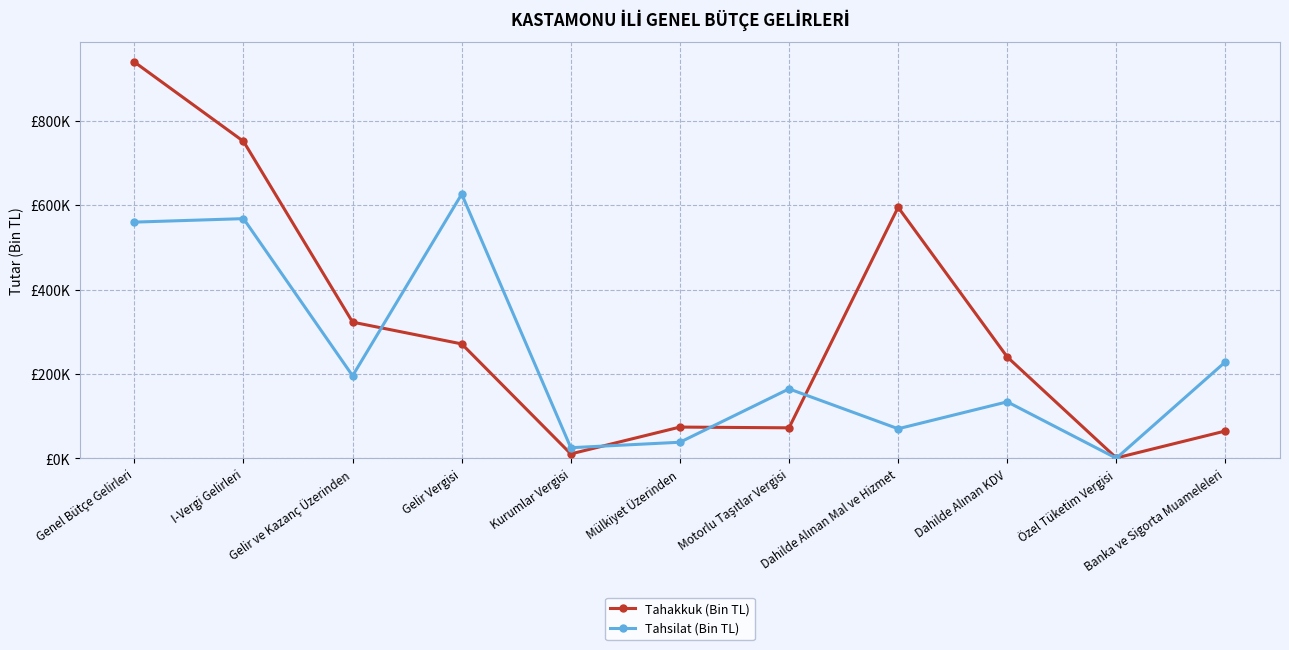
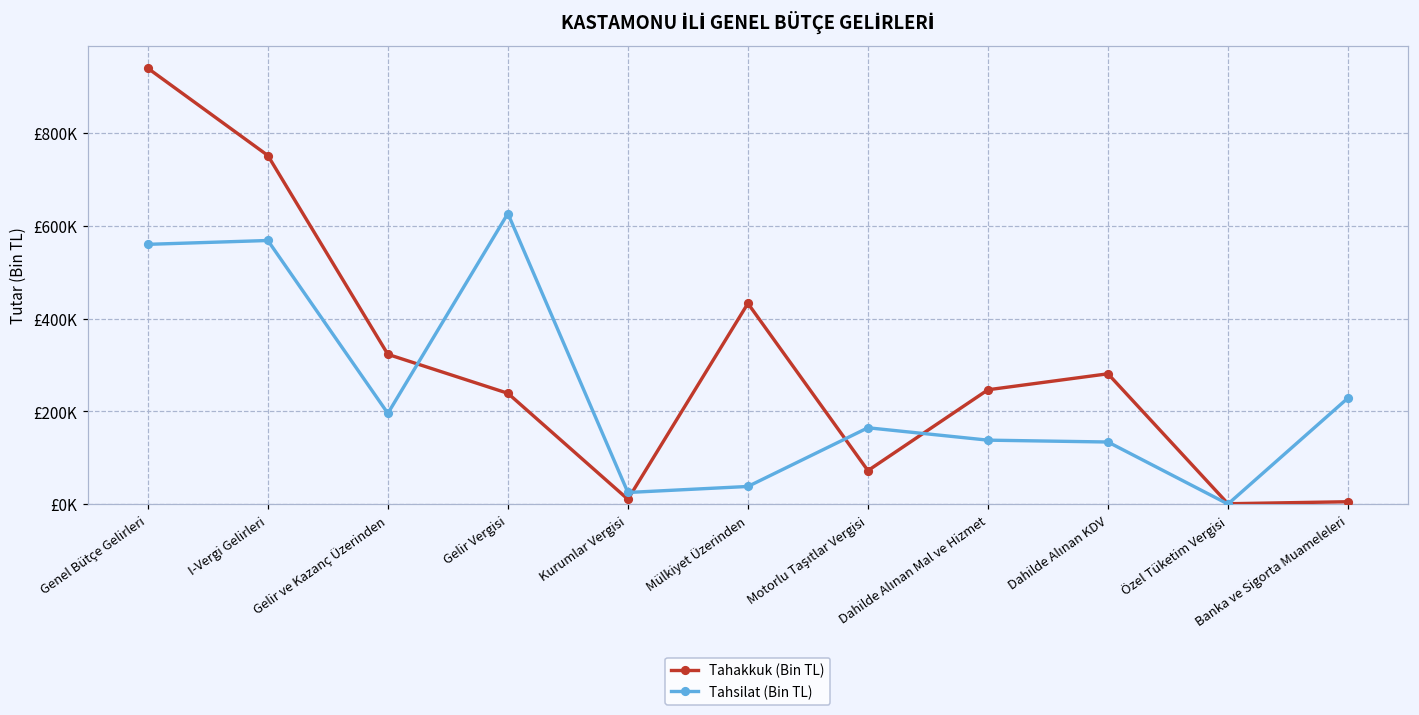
Tahakkuk (Bin TL), Gelir Vergisi: £270000 -> £240000
Tahakkuk (Bin TL), Mülkiyet Üzerinden: £70000 -> £430000
Tahakkuk (Bin TL), Dahilde Alınan Mal ve Hizmet: £600000 -> £250000
Tahsilat (Bin TL), Dahilde Alınan Mal ve Hizmet: £70000 -> £140000
Tahakkuk (Bin TL), Dahilde Alınan KDV: £240000 -> £280000
Tahakkuk (Bin TL), Banka ve Sigorta Muameleleri: £60000 -> £10000
